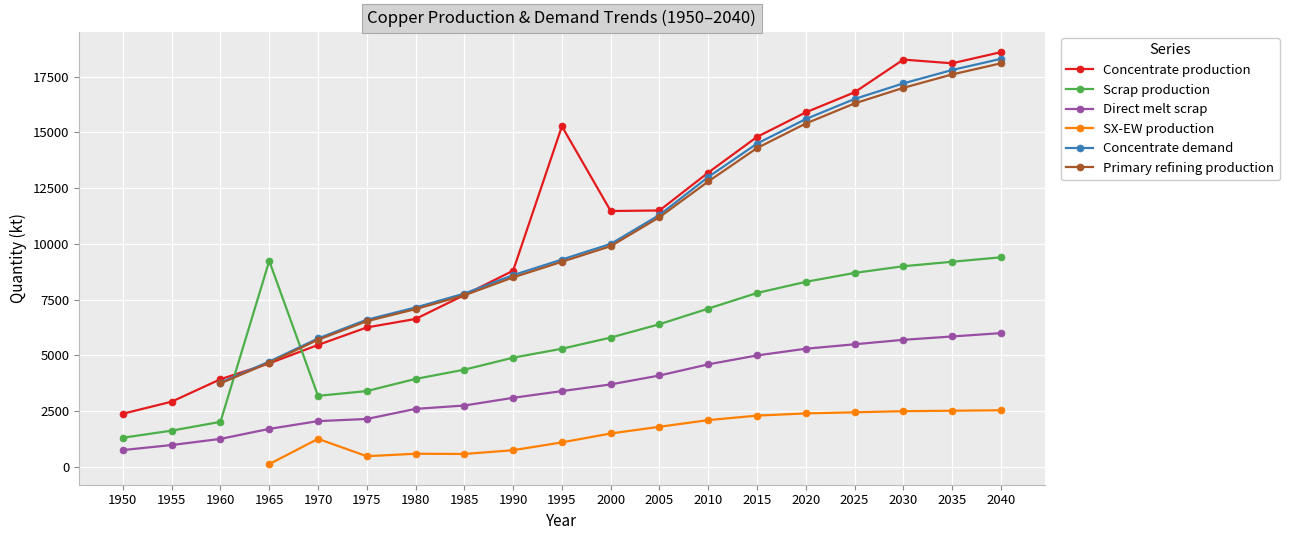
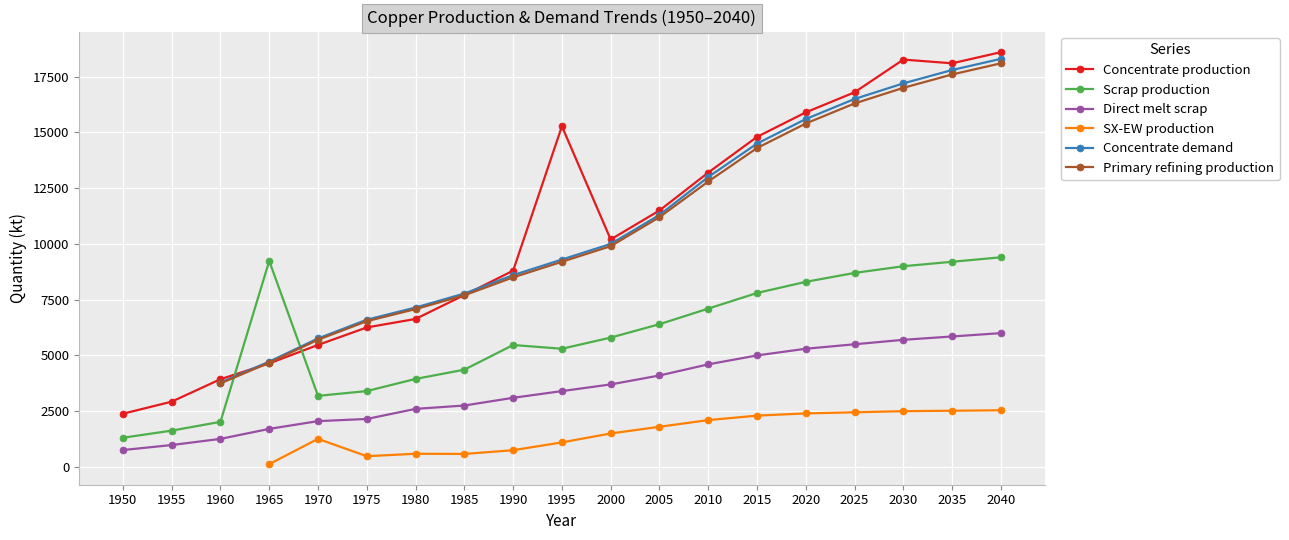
Scrap production, 1990: 4900 -> 5500
Concentrate production, 2000: 11500 -> 10200
